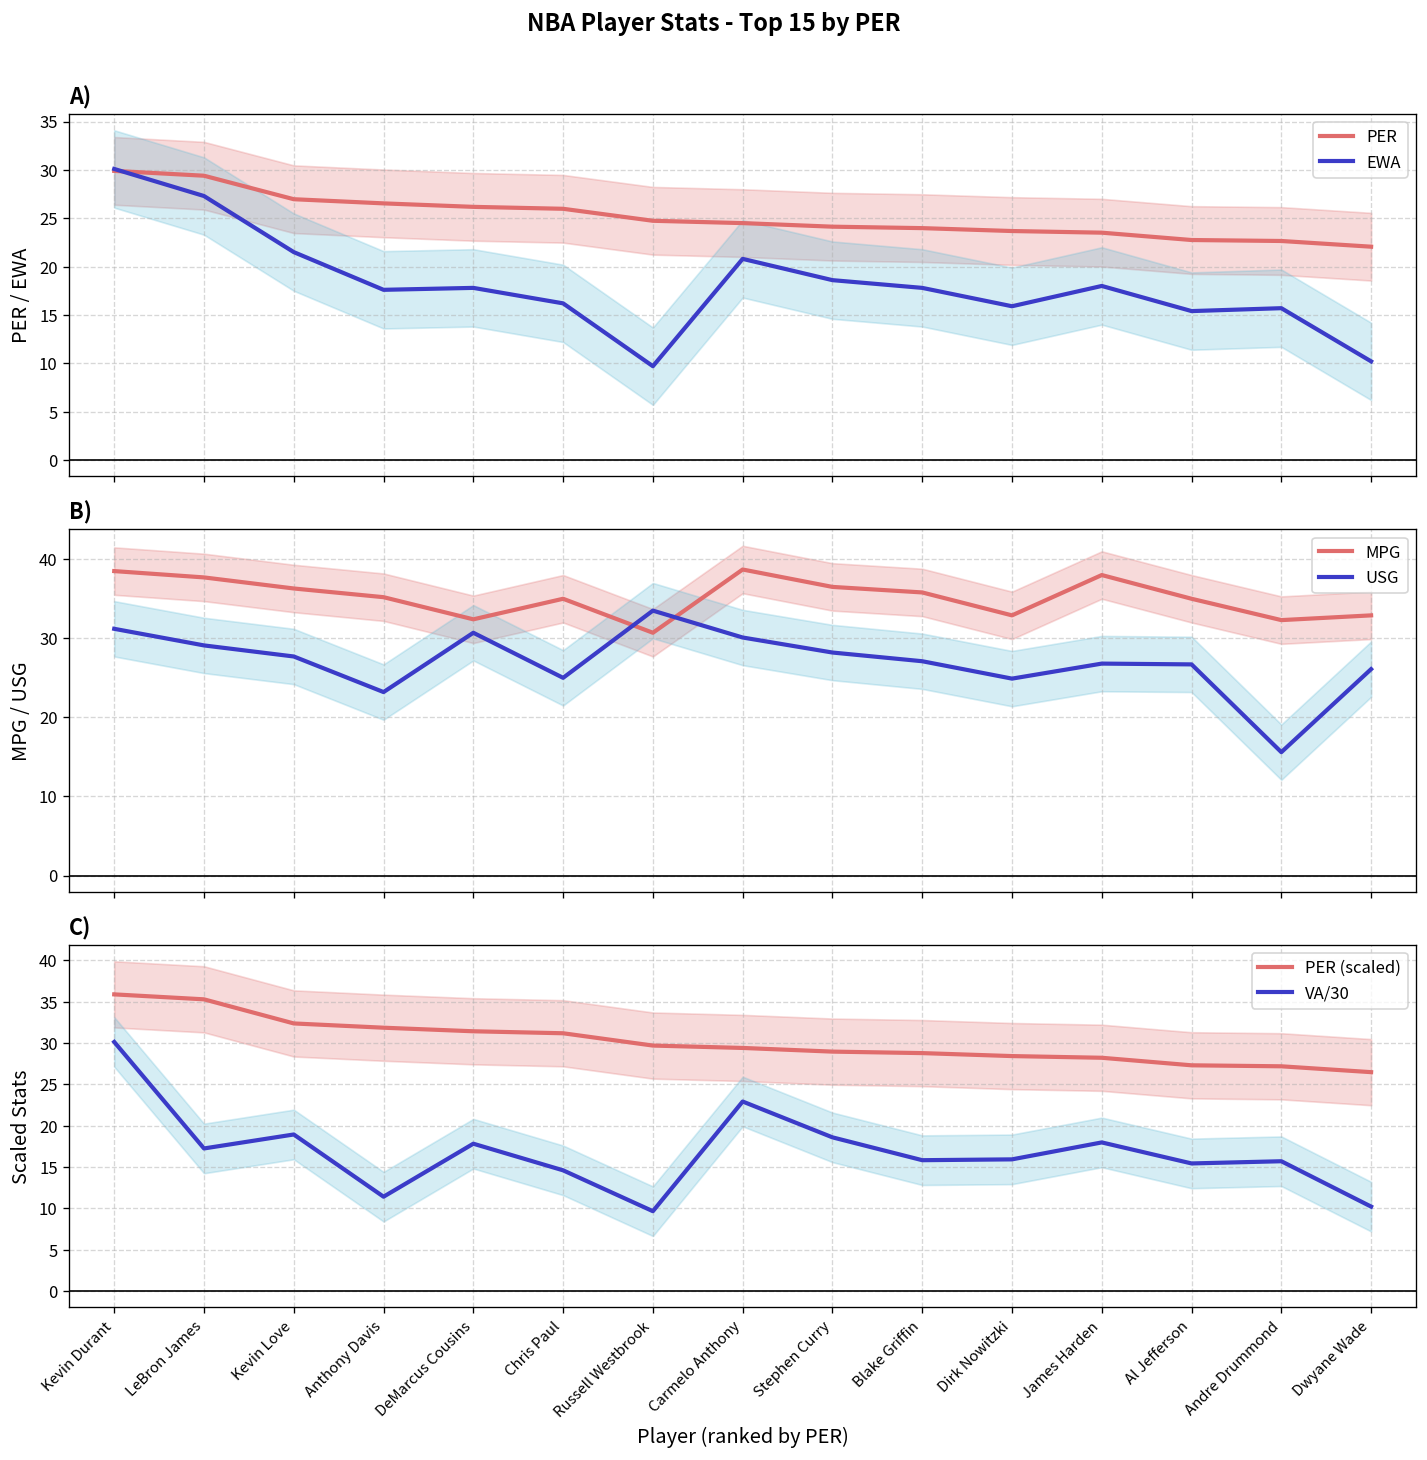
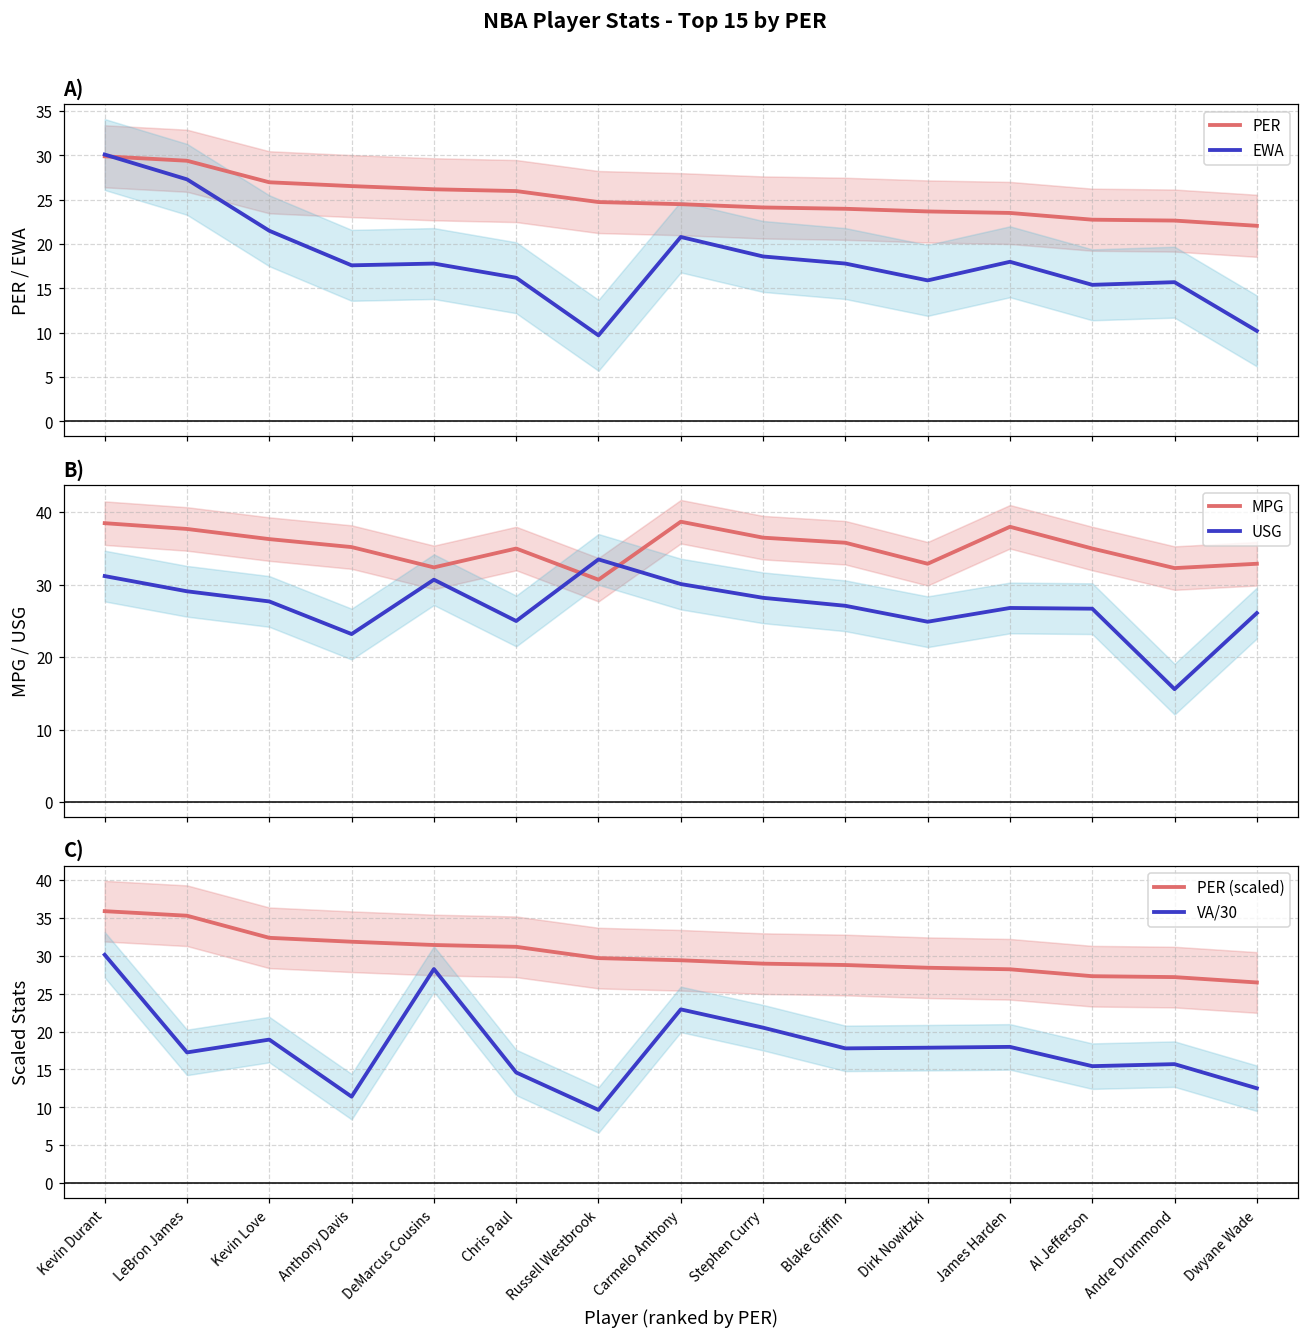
C), VA/30, DeMarcus Cousins: 18 -> 28
C), VA/30, Stephen Curry: 19 -> 21
C), VA/30, Blake Griffin: 16 -> 18
C), VA/30, Dirk Nowitzki: 16 -> 18
C), VA/30, Dwyane Wade: 10 -> 13
